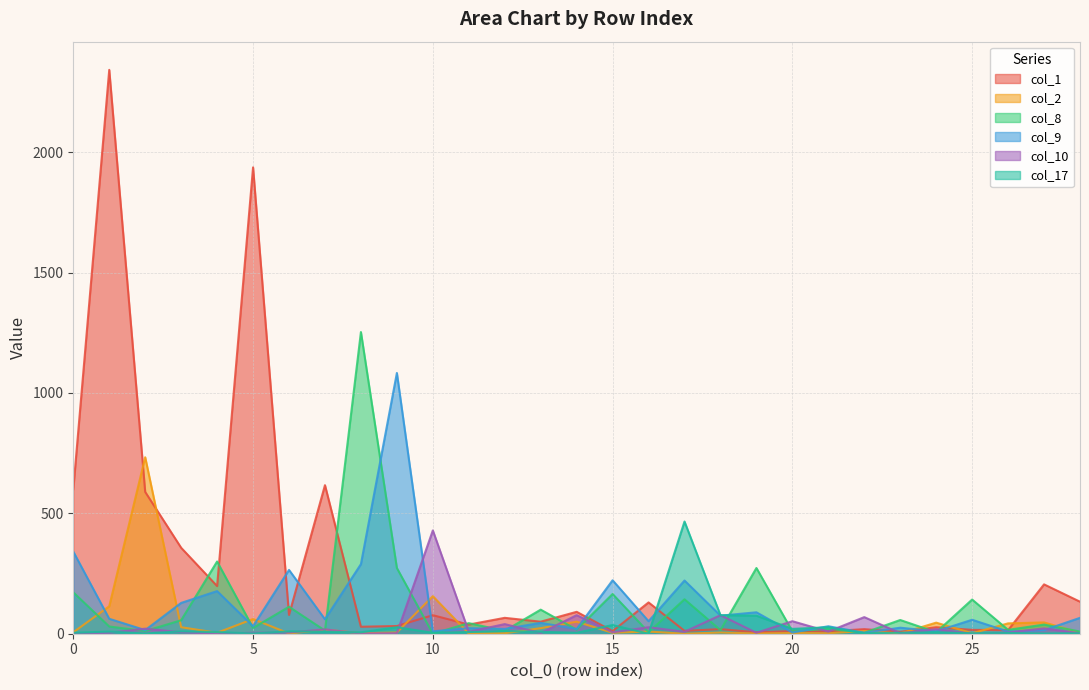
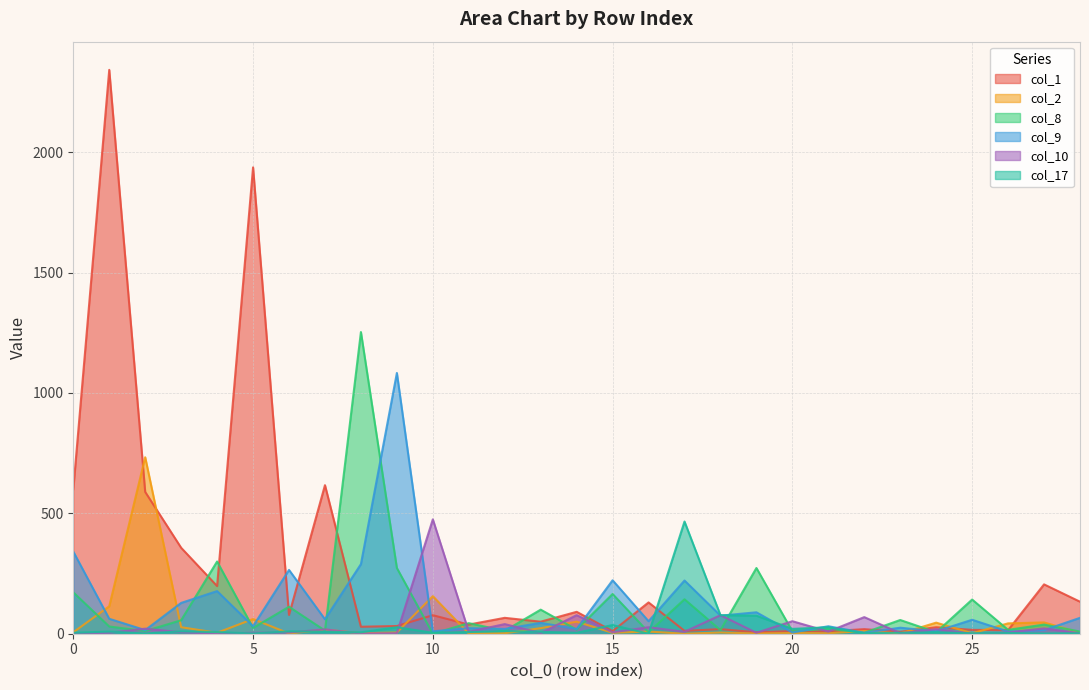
col_10, 10: 430 -> 480
